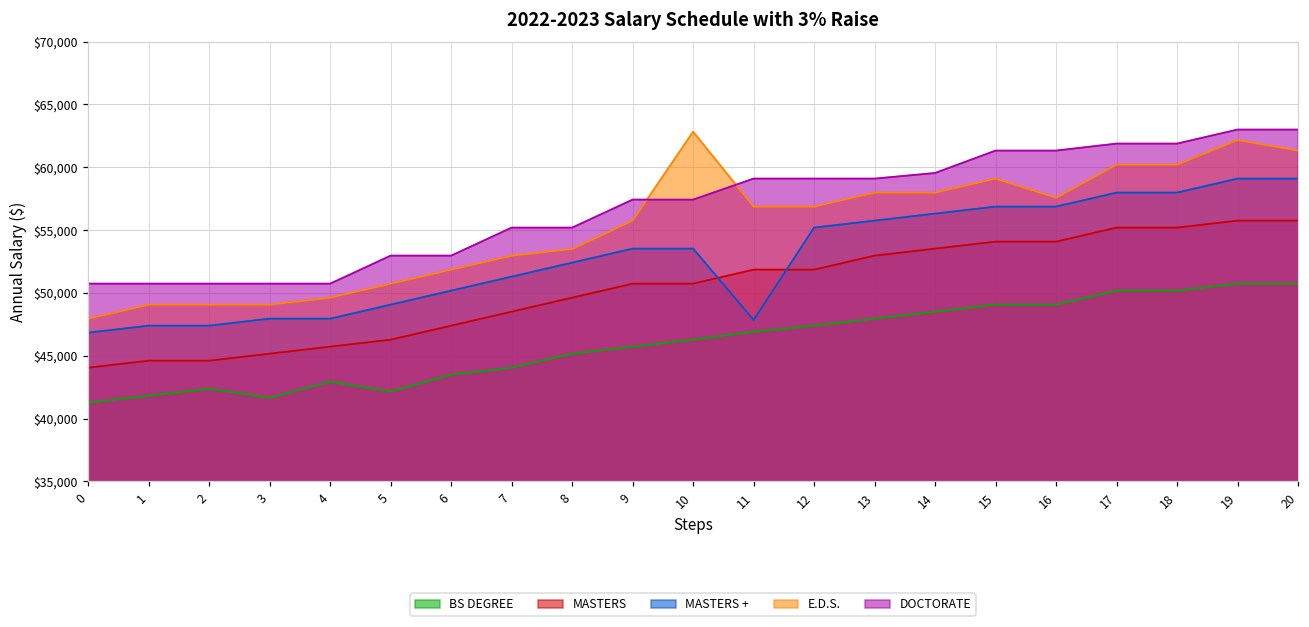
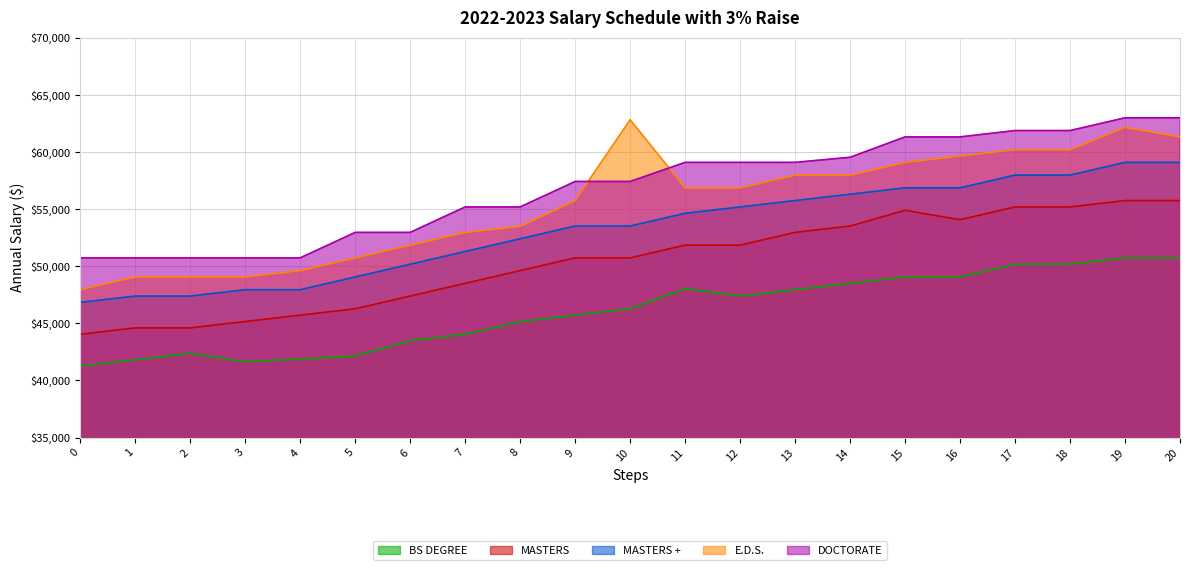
BS DEGREE, 4: $42,900 -> $41,900
BS DEGREE, 11: $46,900 -> $48,000
MASTERS +, 11: $47,800 -> $54,600
MASTERS, 15: $54,100 -> $54,900
E.D.S., 16: $57,600 -> $59,700
